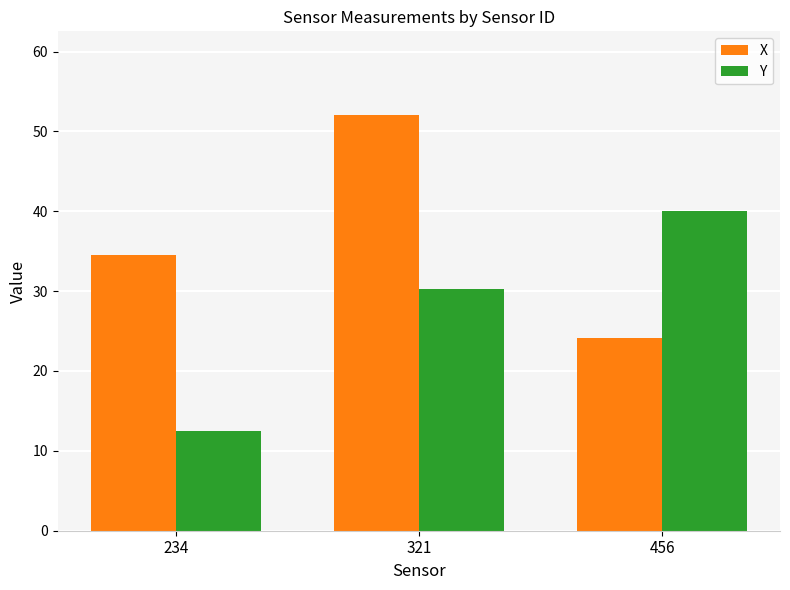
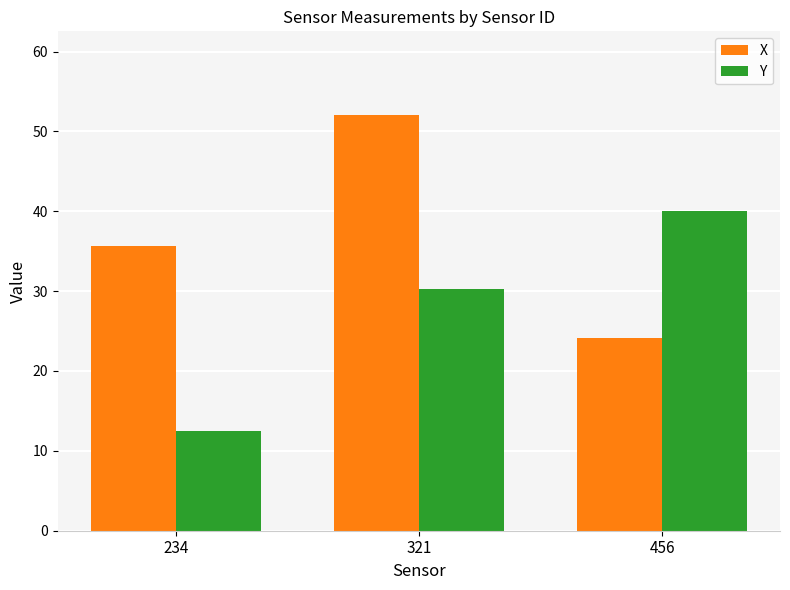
X, 234: 35 -> 36
